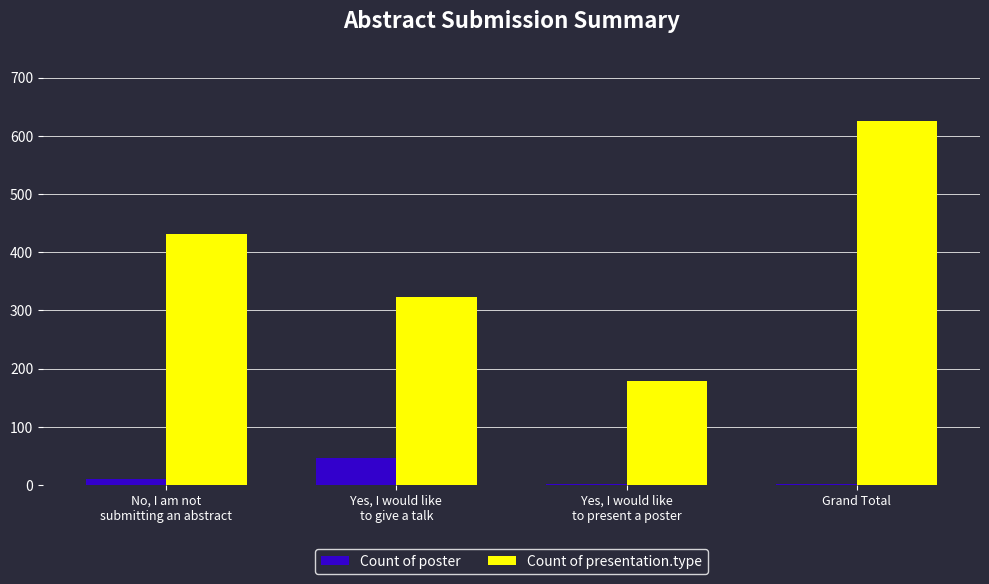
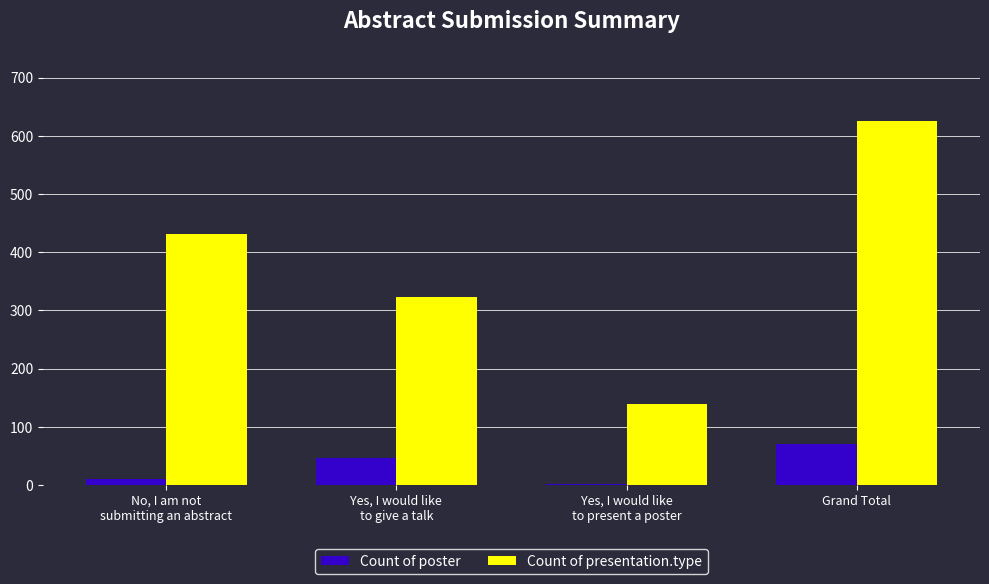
Count of presentation.type, Yes, I would like to present a poster: 180 -> 140
Count of poster, Grand Total: 0 -> 70
